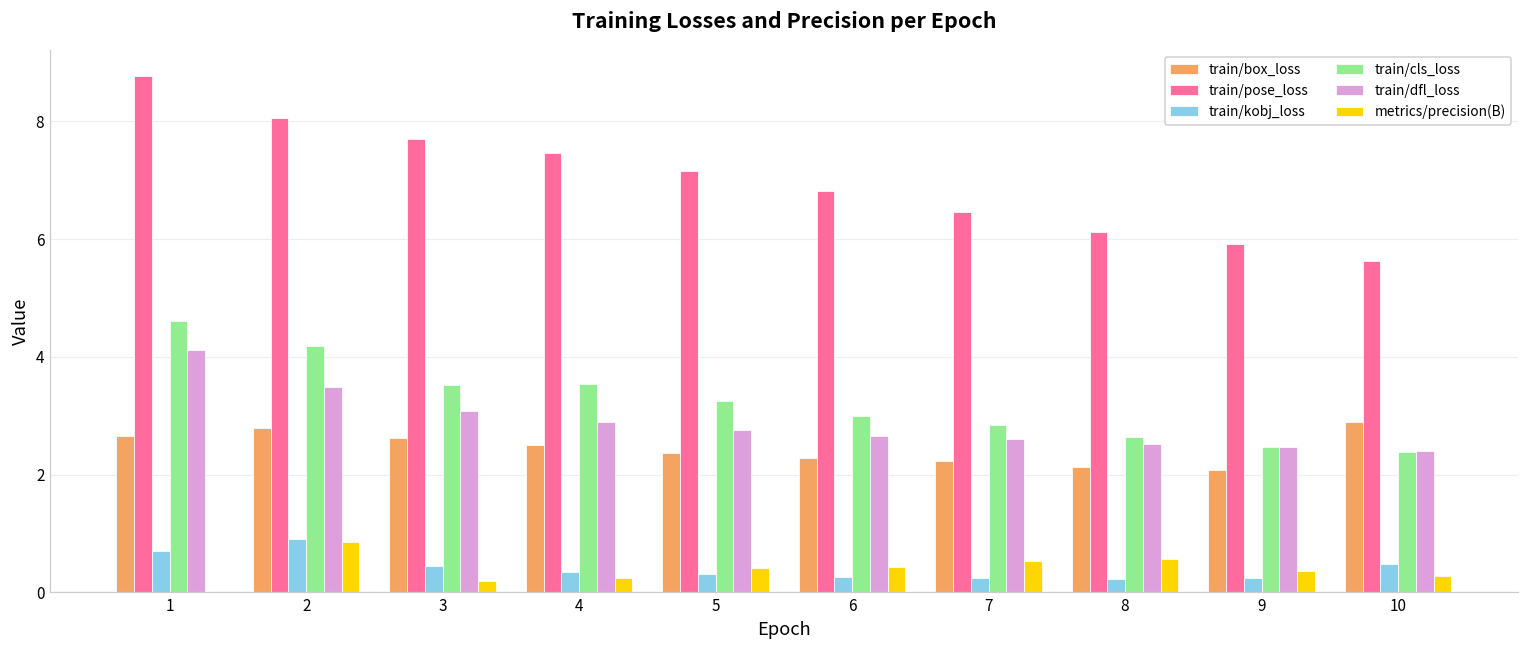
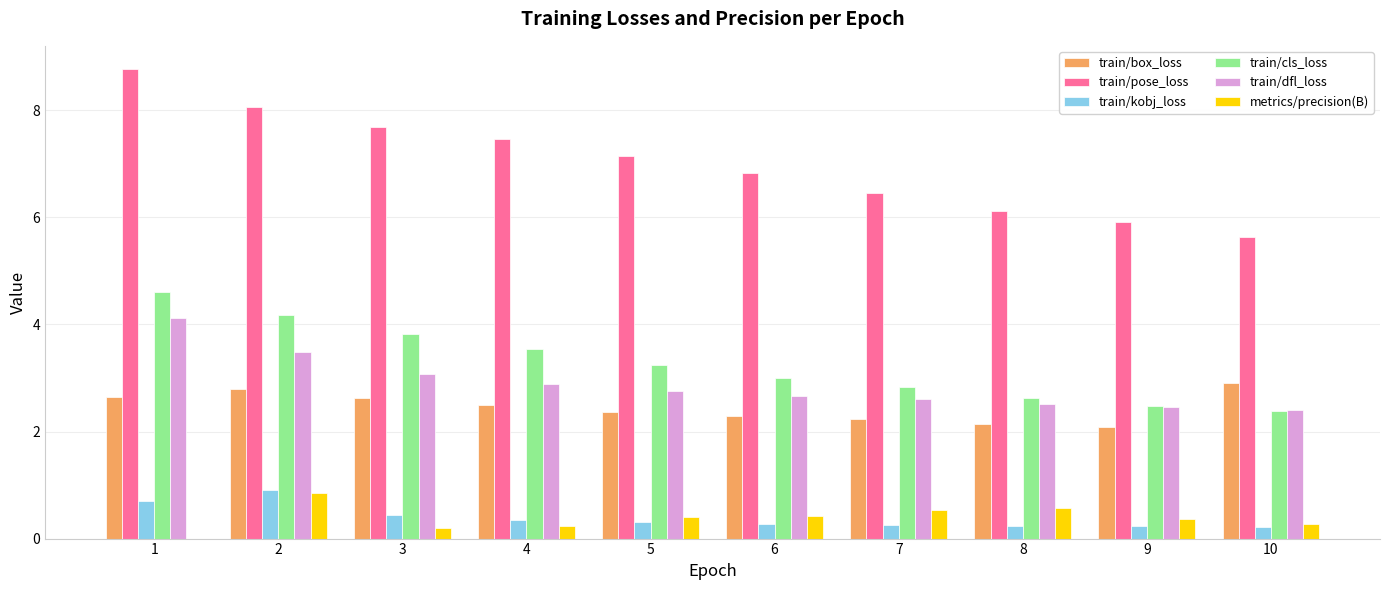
train/cls_loss, 3: 3.5 -> 3.8
train/kobj_loss, 10: 0.5 -> 0.2
